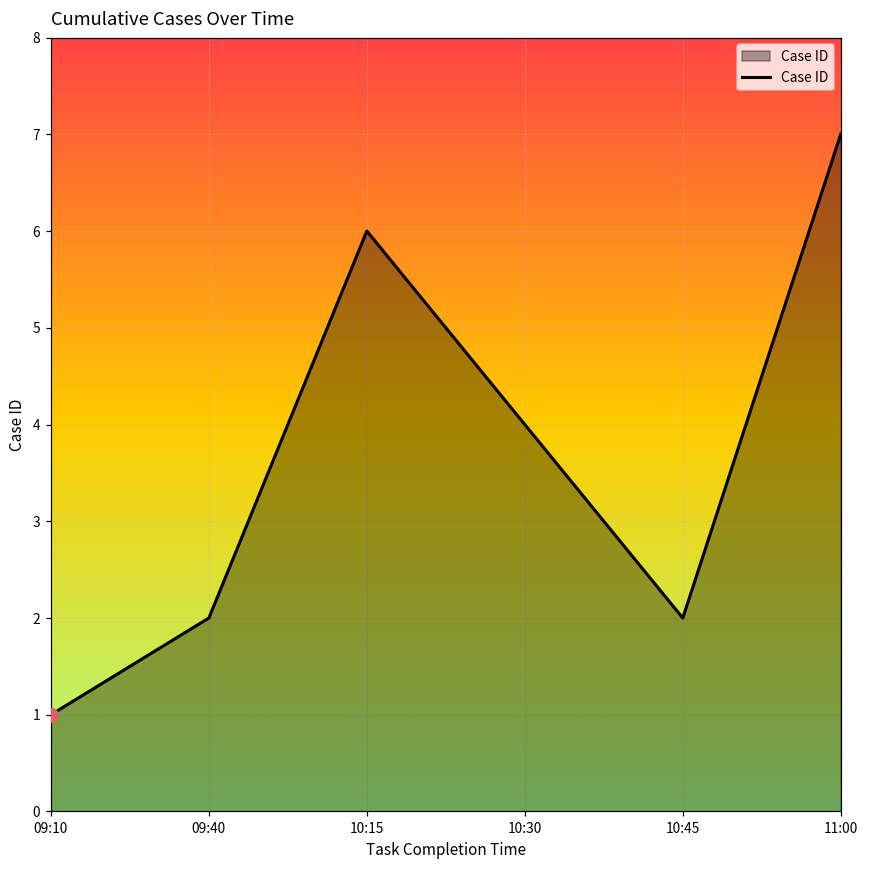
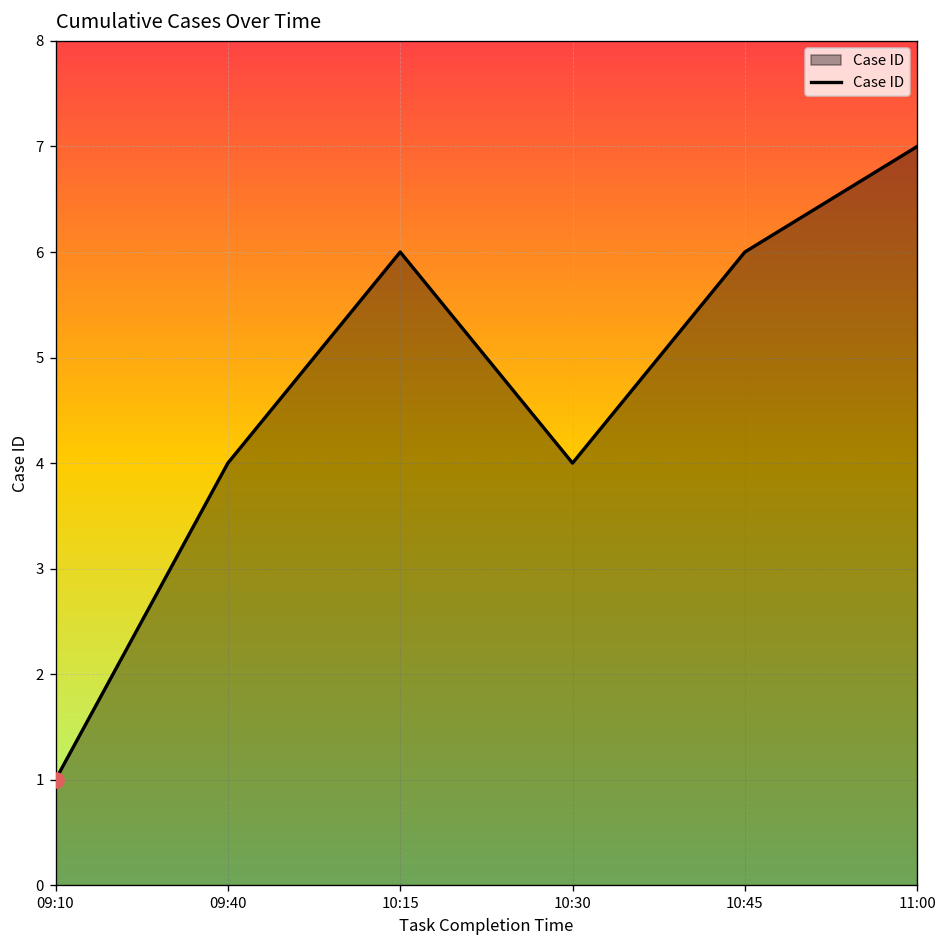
Case ID, 09:40: 2 -> 4
Case ID, 10:45: 2 -> 6
